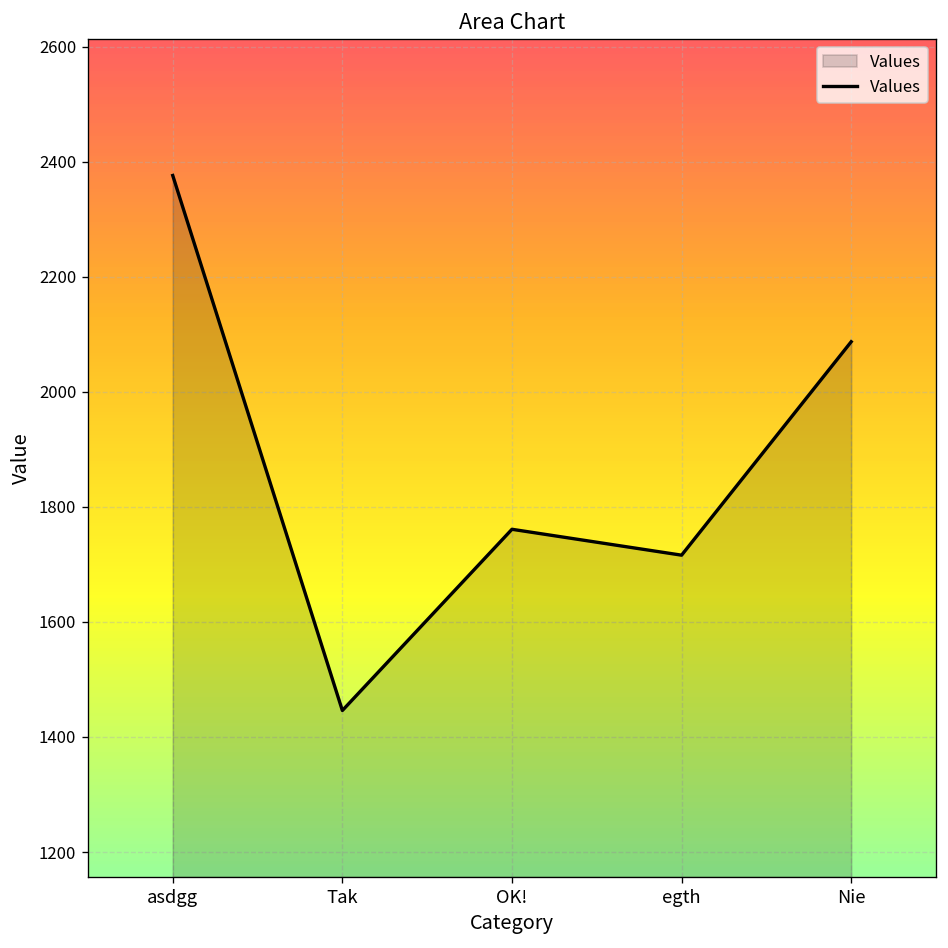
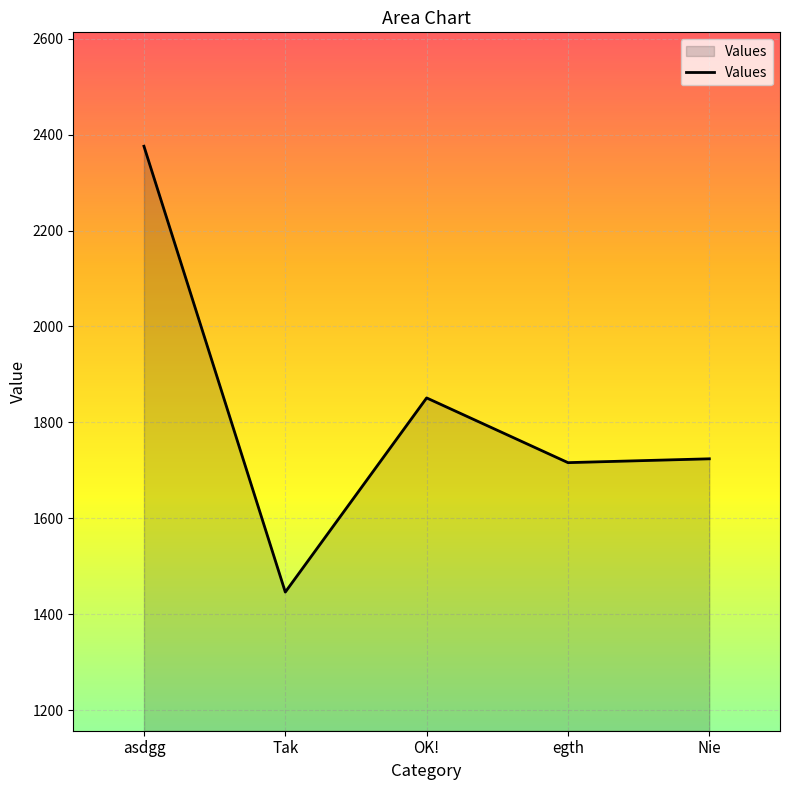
OK!: 1760 -> 1850
Nie: 2090 -> 1720
